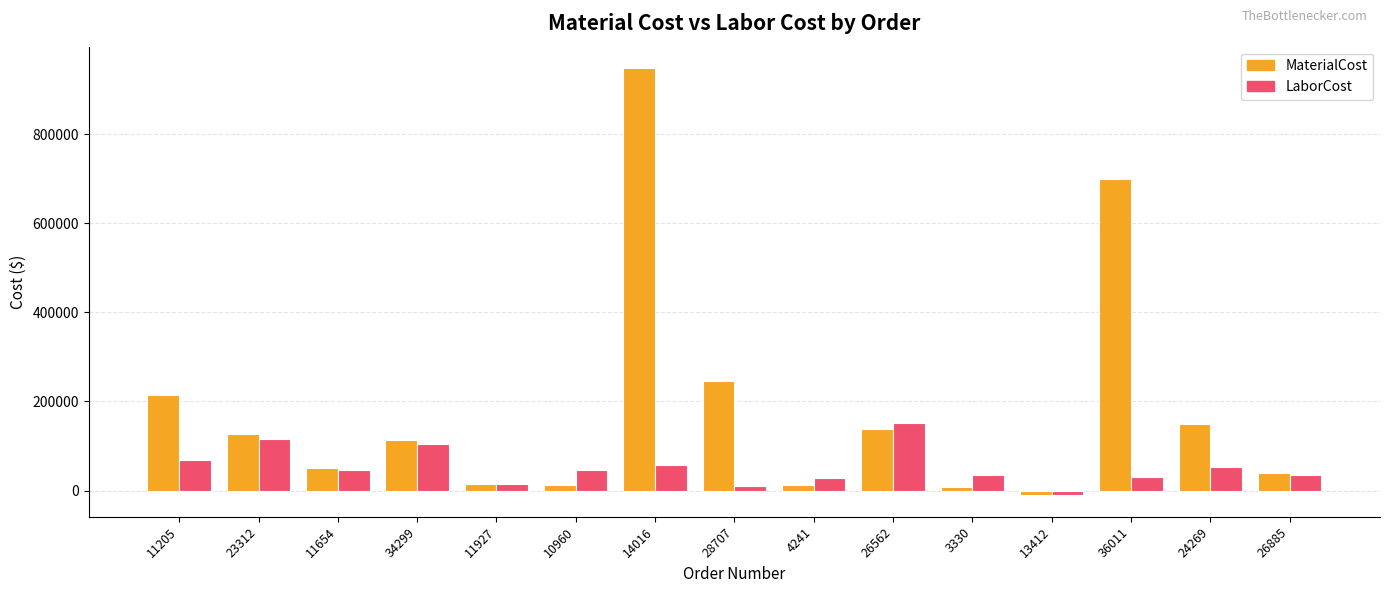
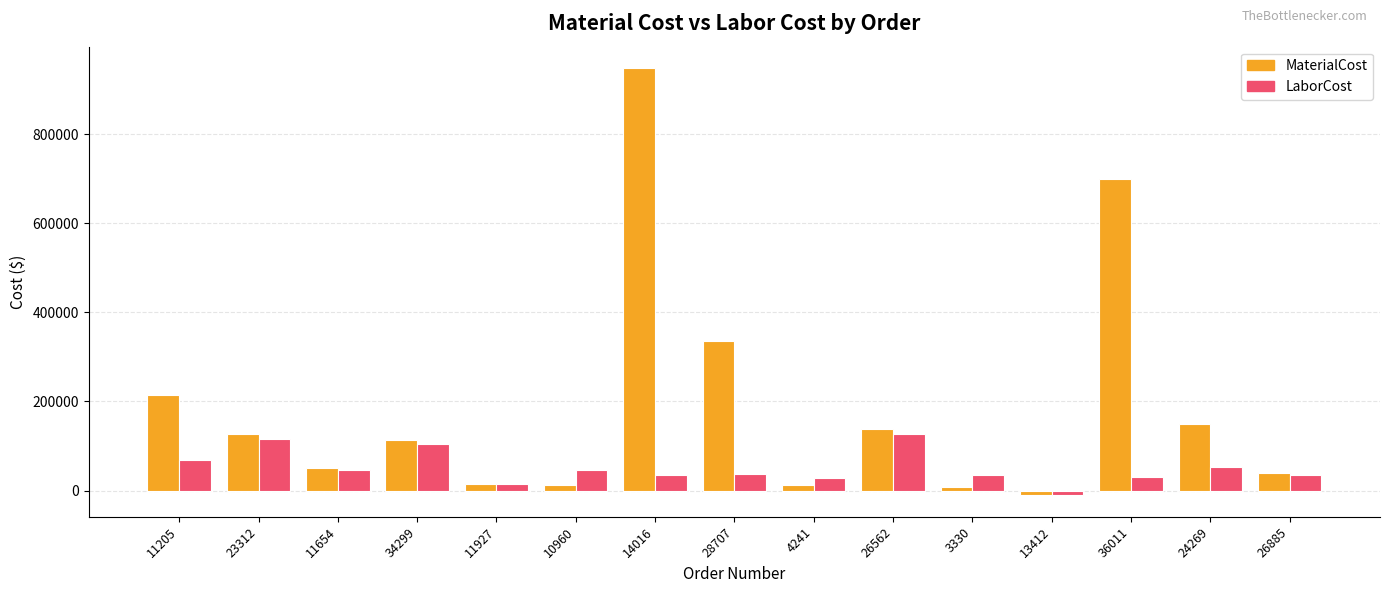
LaborCost, 14016: 60000 -> 40000
MaterialCost, 28707: 250000 -> 340000
LaborCost, 28707: 10000 -> 40000
LaborCost, 26562: 150000 -> 130000
